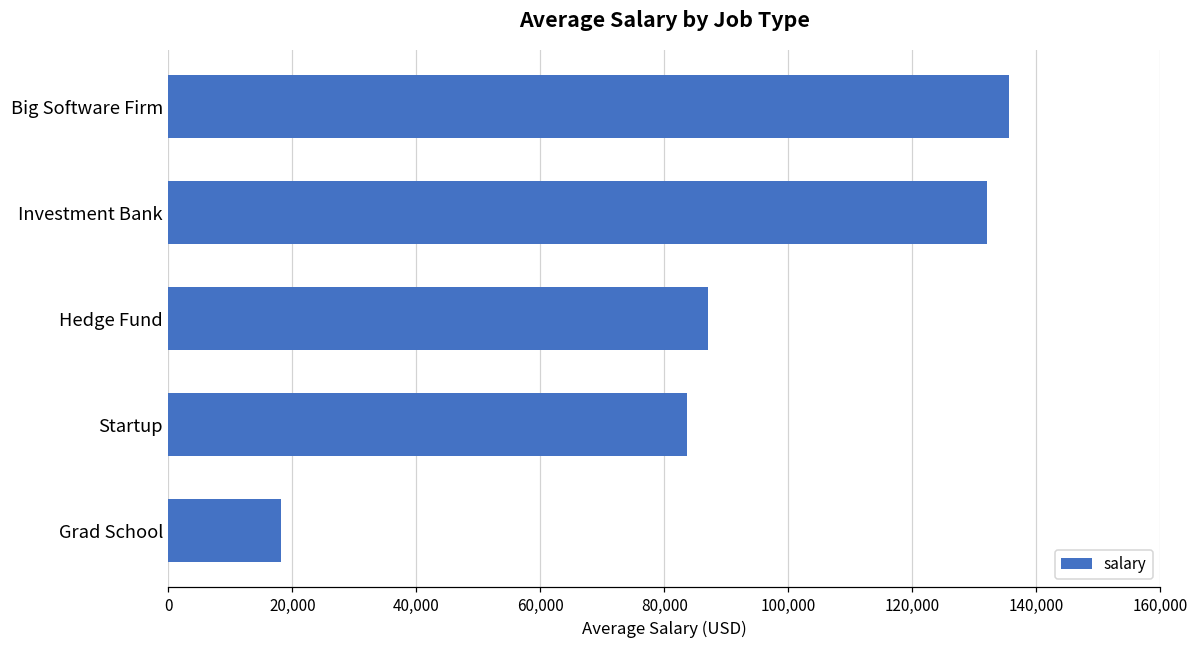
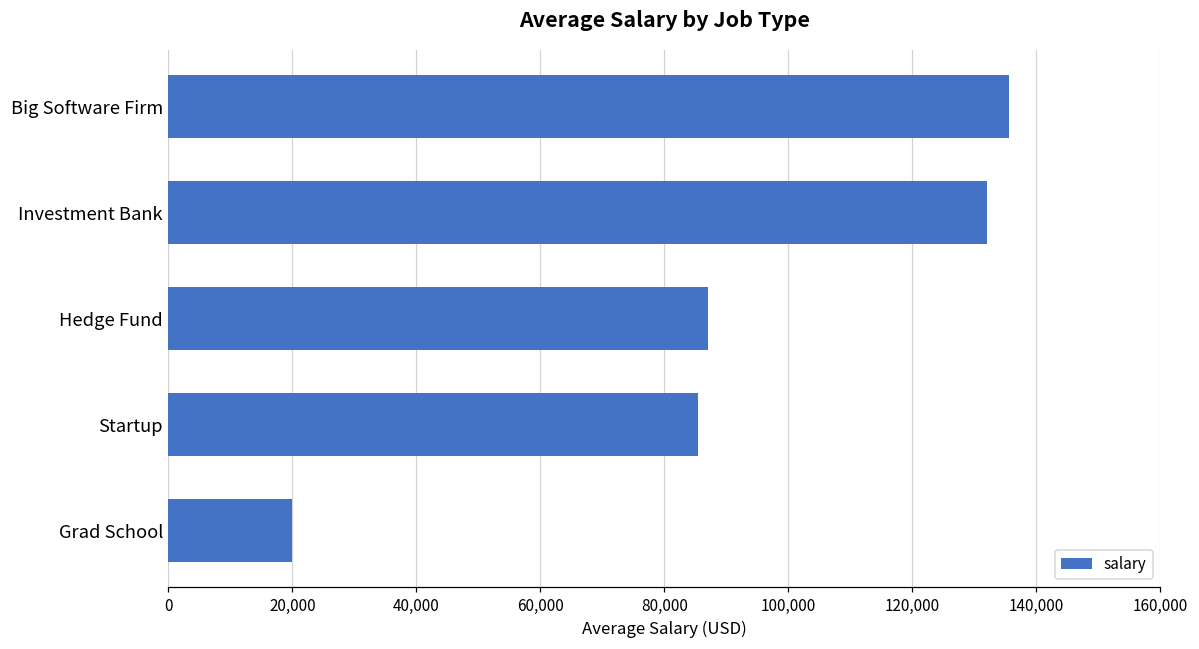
Startup: 84,000 -> 85,000
Grad School: 18,000 -> 20,000
